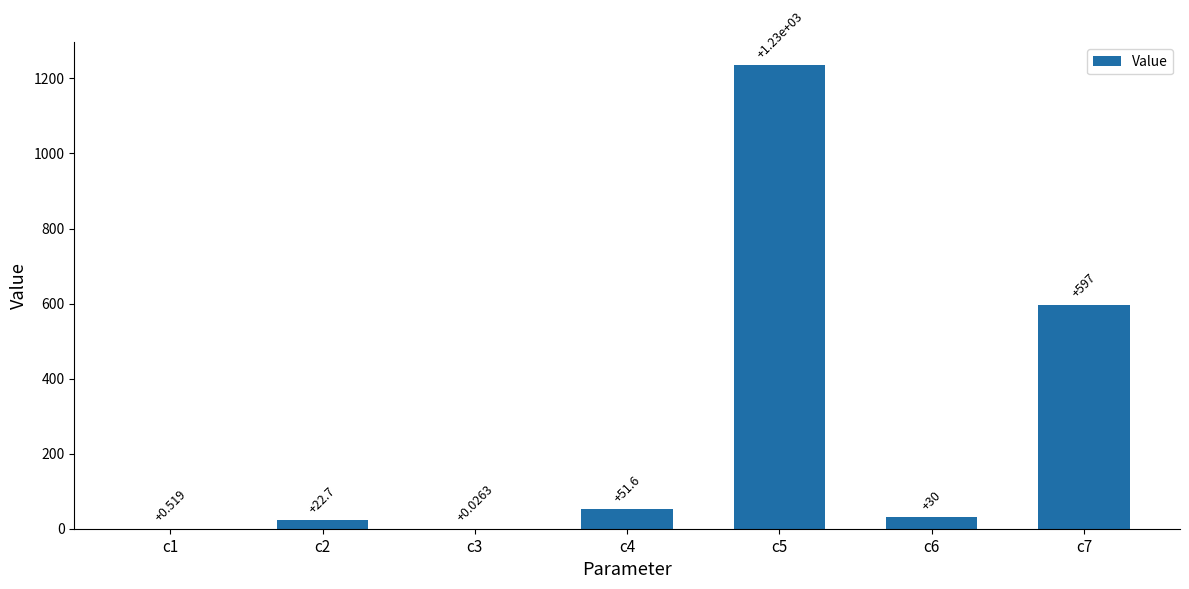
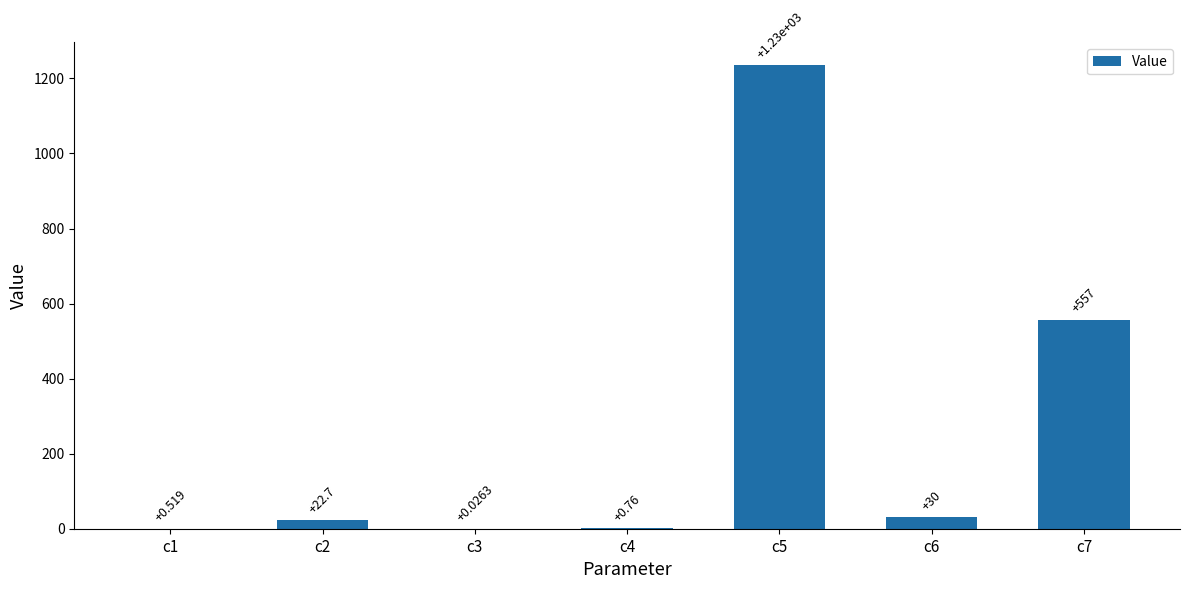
c4: +51.6 -> +0.76
c7: +597 -> +557
